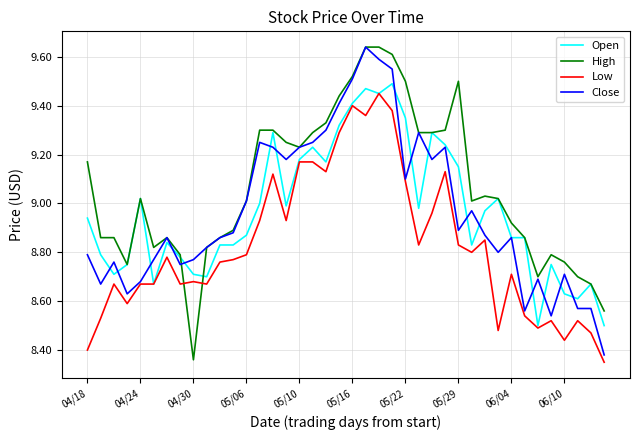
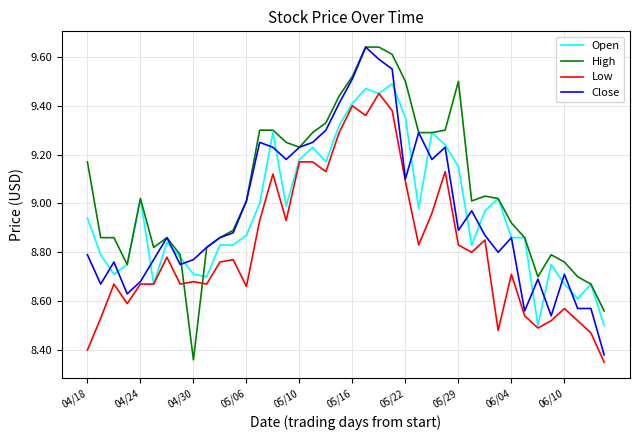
Low, 05/06: 8.79 -> 8.66
Open, 06/10: 8.63 -> 8.67
Low, 06/10: 8.44 -> 8.57
